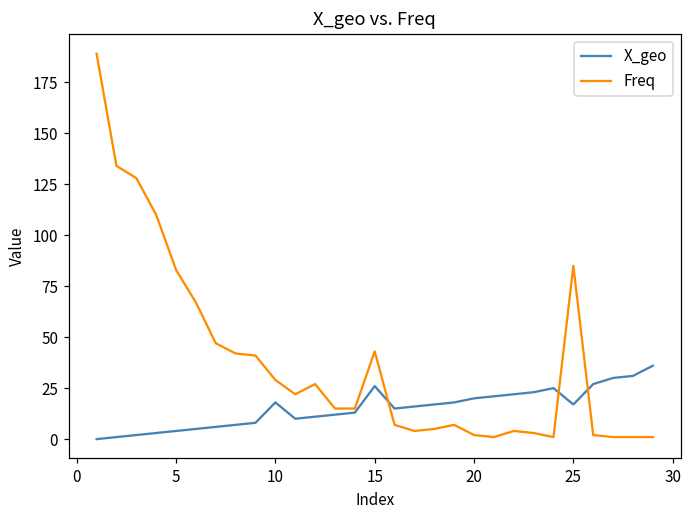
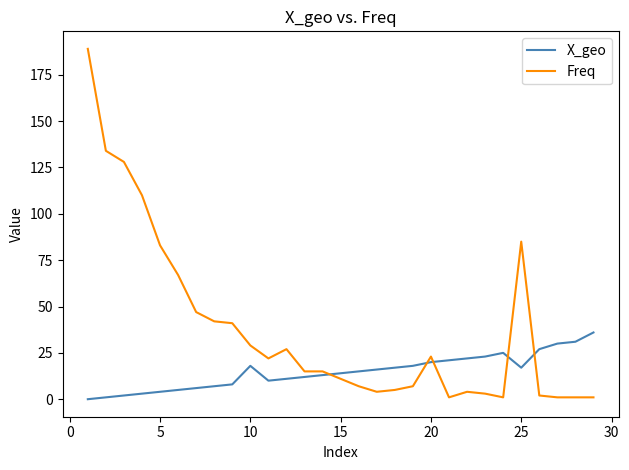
X_geo, 15: 26 -> 14
Freq, 15: 43 -> 11
Freq, 20: 2 -> 23
